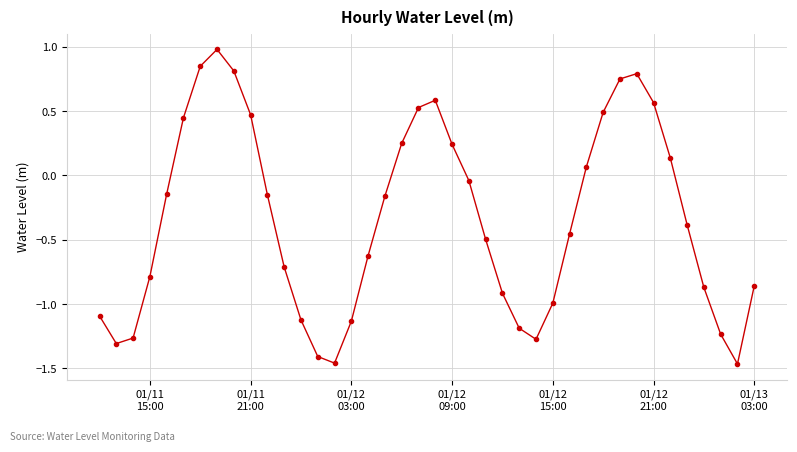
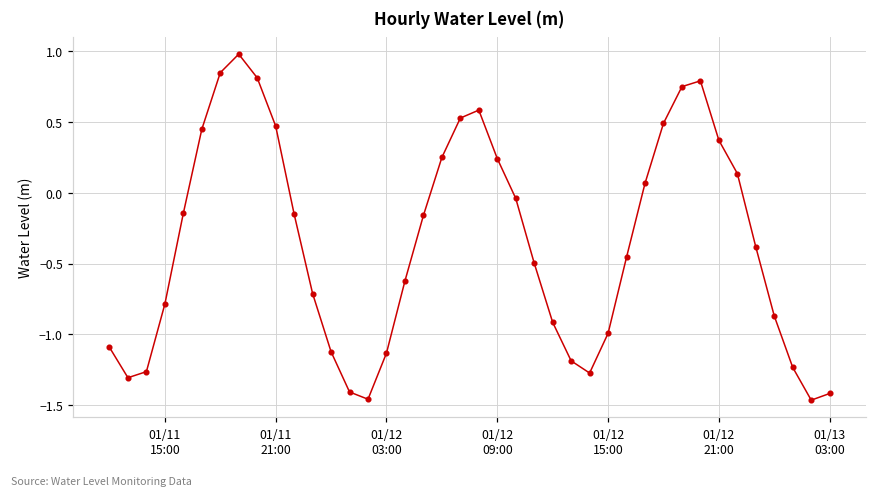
01/12 21:00: 0.57 -> 0.37
01/13 03:00: -0.86 -> -1.42
